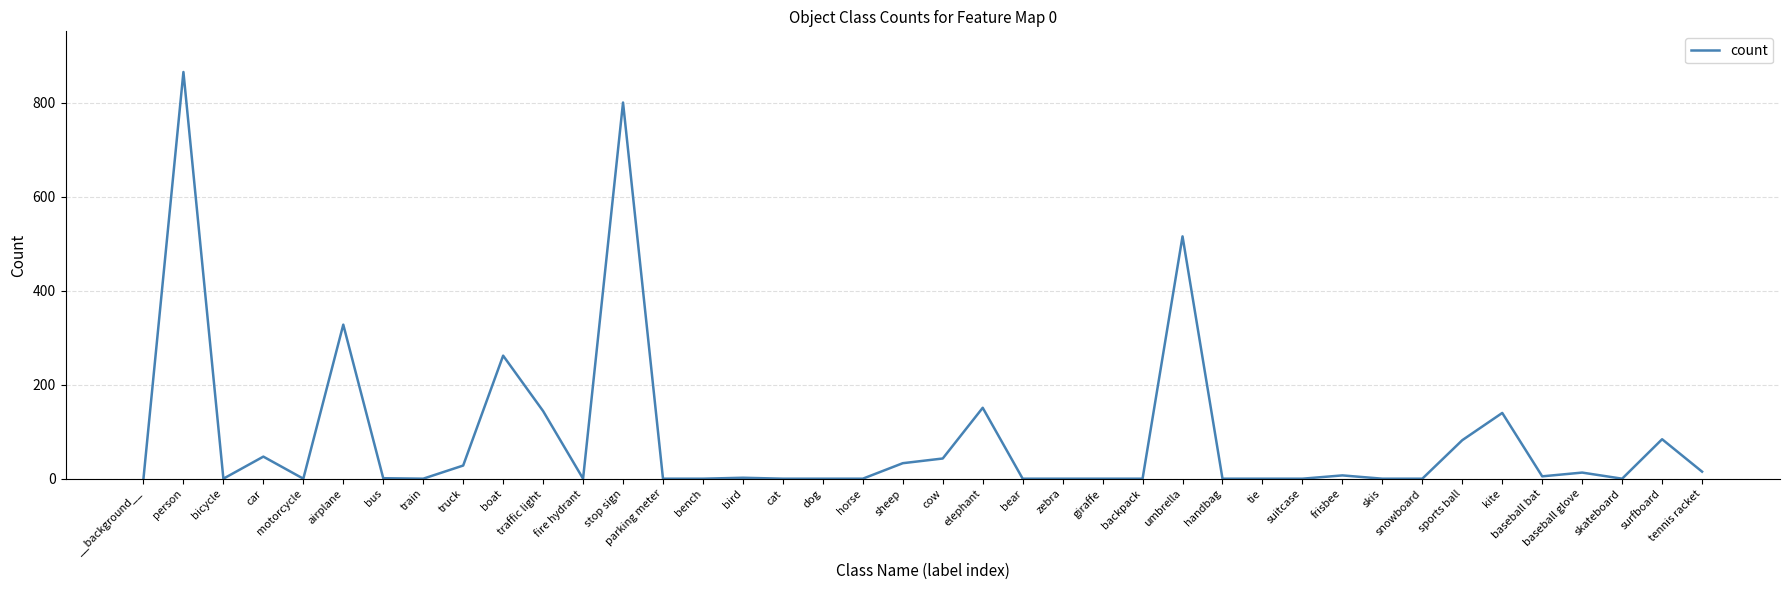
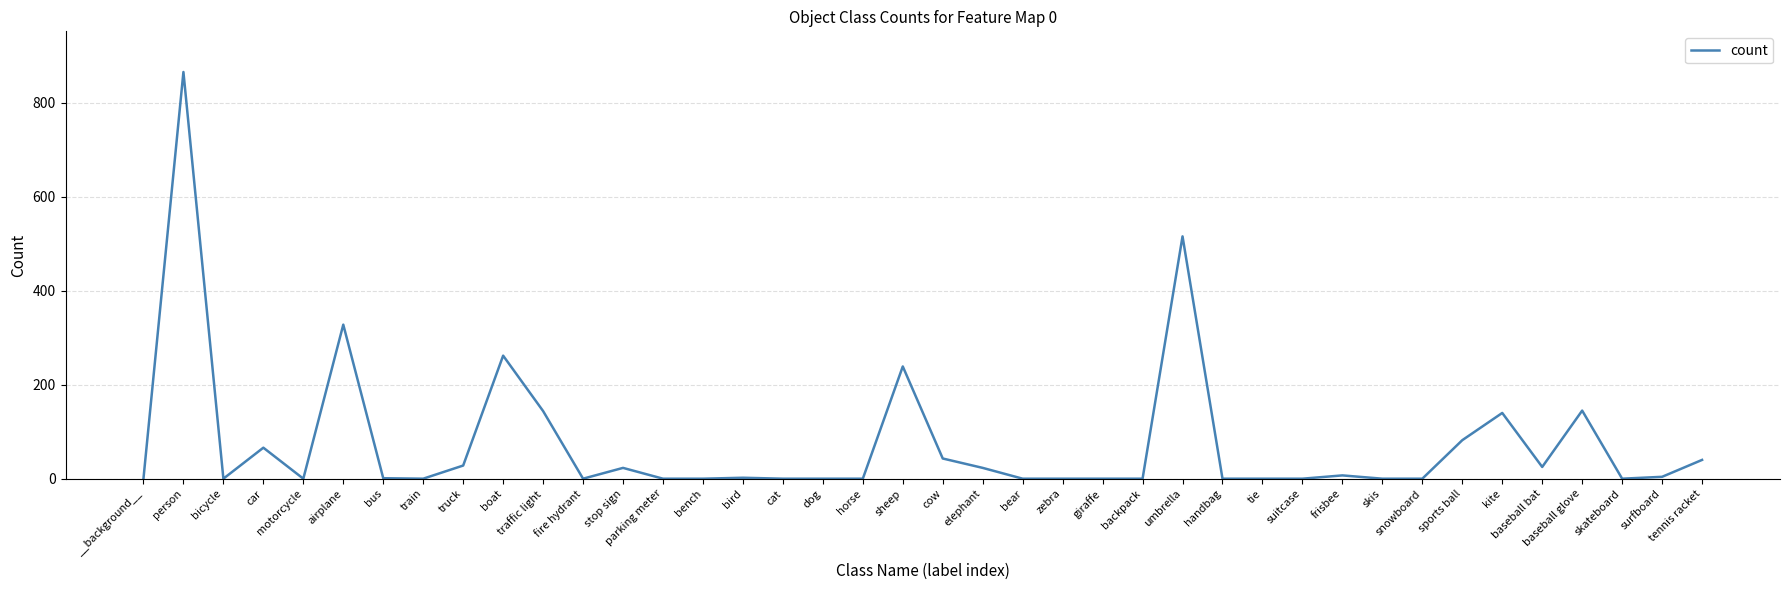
car: 50 -> 70
stop sign: 800 -> 20
sheep: 30 -> 240
elephant: 150 -> 20
baseball bat: 10 -> 30
baseball glove: 10 -> 150
surfboard: 80 -> 0
tennis racket: 20 -> 40
